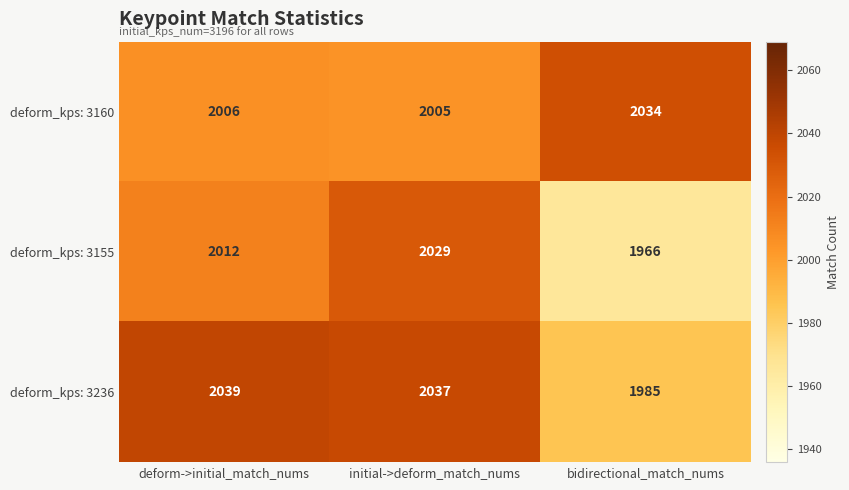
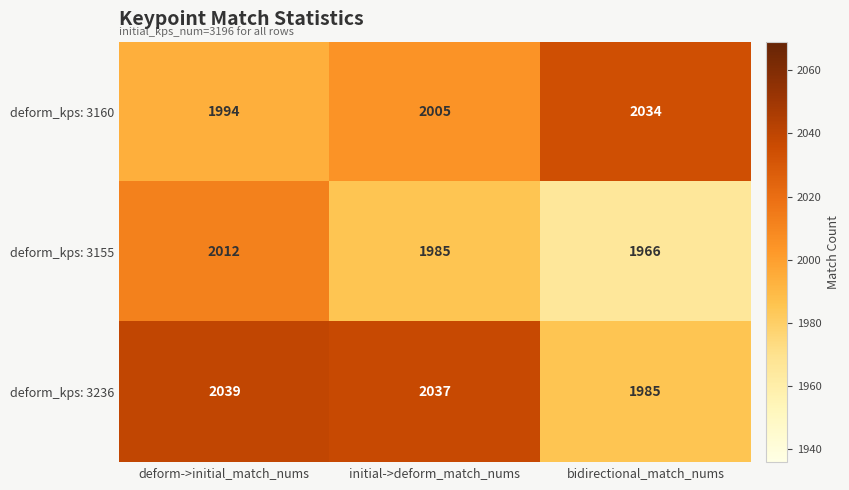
deform_kps: 3160, deform->initial_match_nums: 2006 -> 1994
deform_kps: 3155, initial->deform_match_nums: 2029 -> 1985
